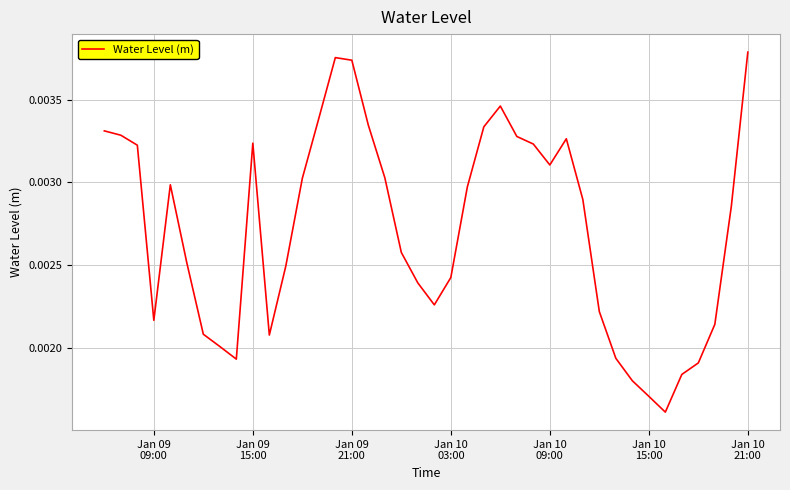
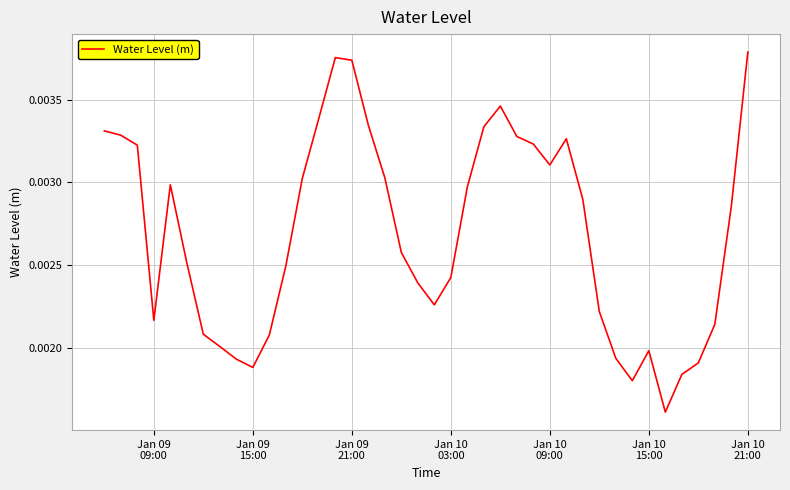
Jan 09 15:00: 0.00324 -> 0.00188
Jan 10 15:00: 0.00171 -> 0.00198
